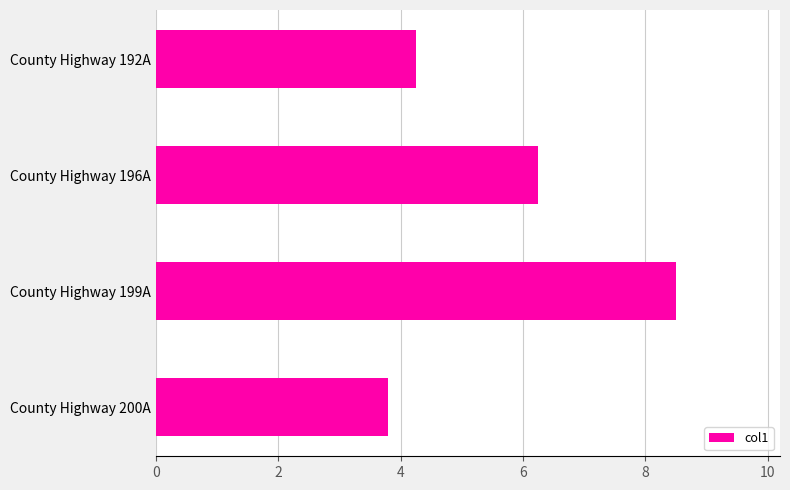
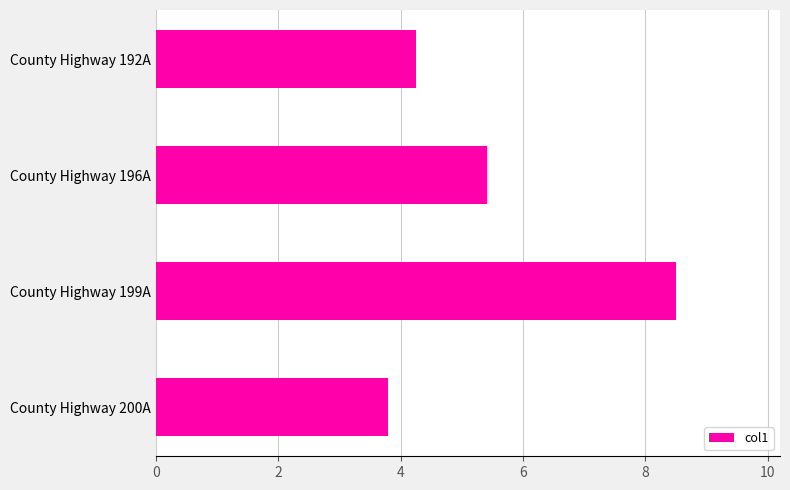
County Highway 196A: 6.2 -> 5.4
